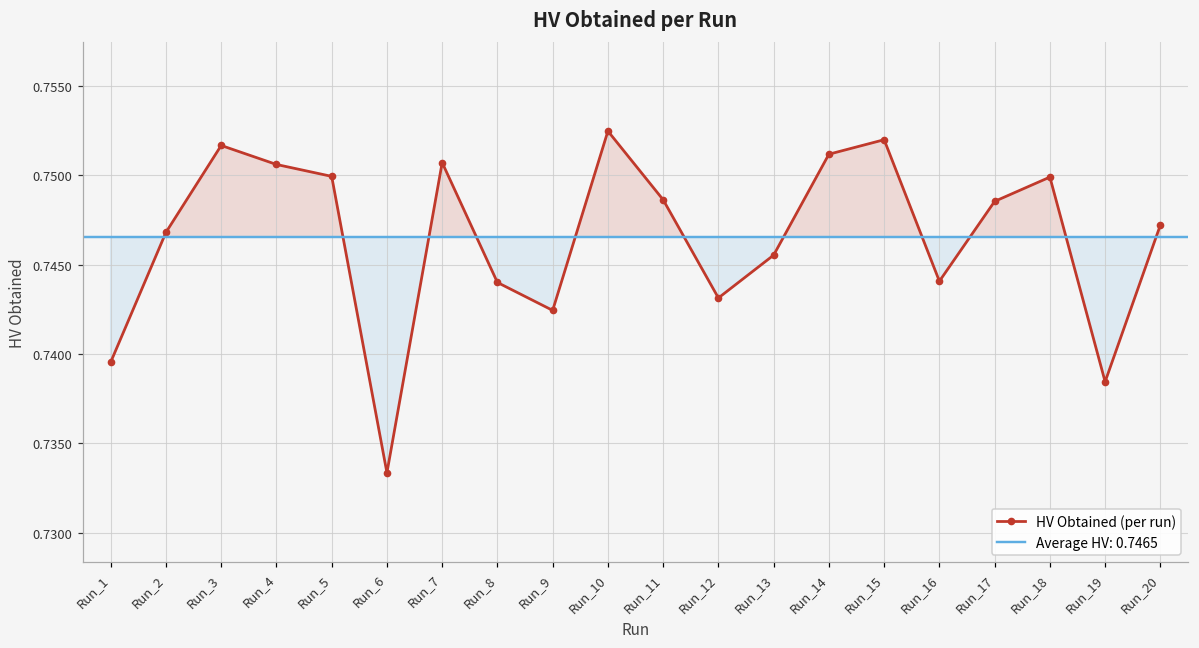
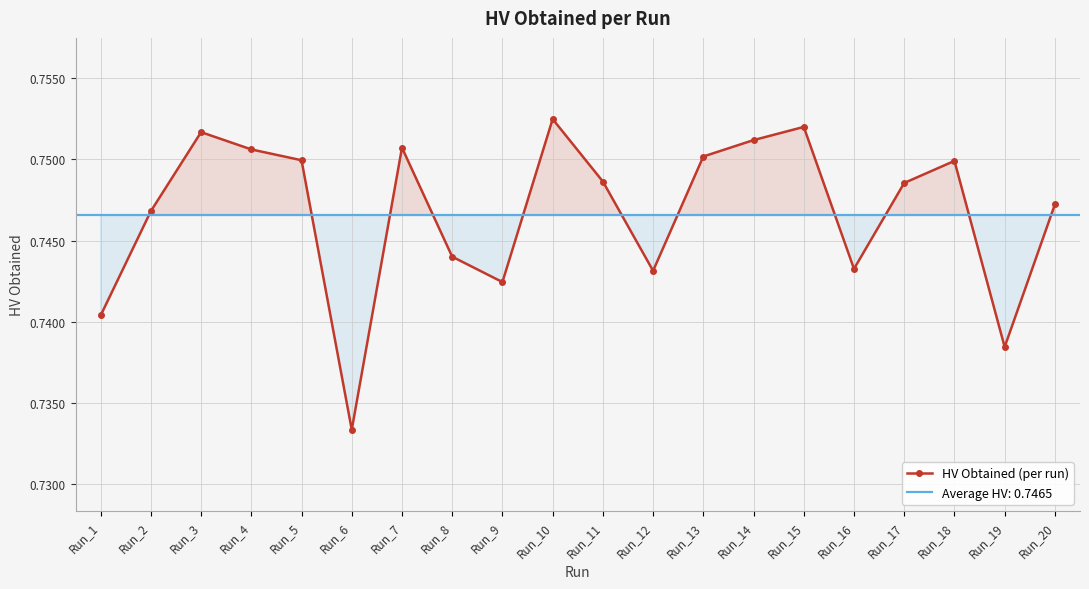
Run_1: 0.7395 -> 0.7404
Run_13: 0.7455 -> 0.7502
Run_16: 0.7441 -> 0.7433
